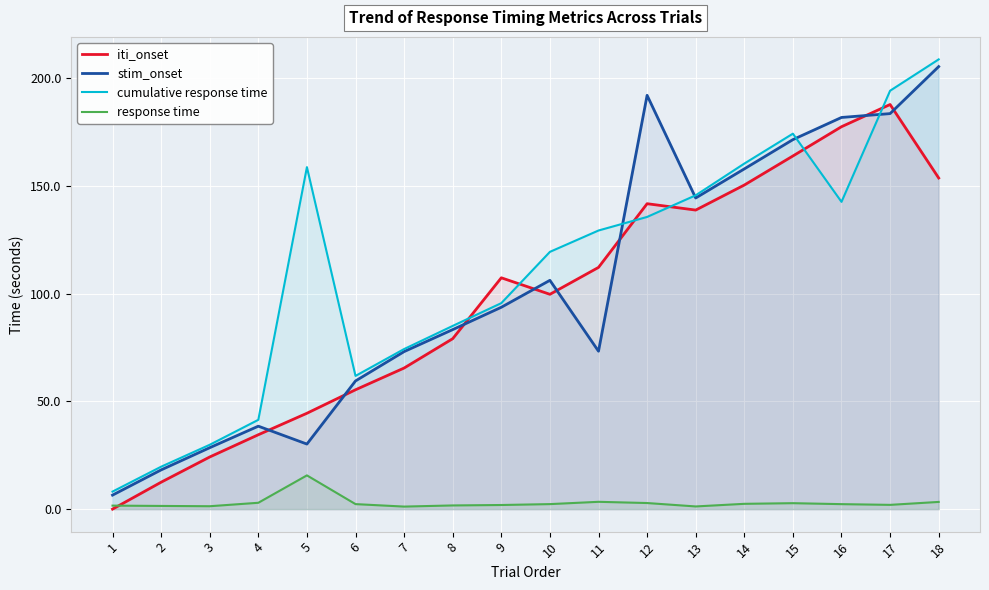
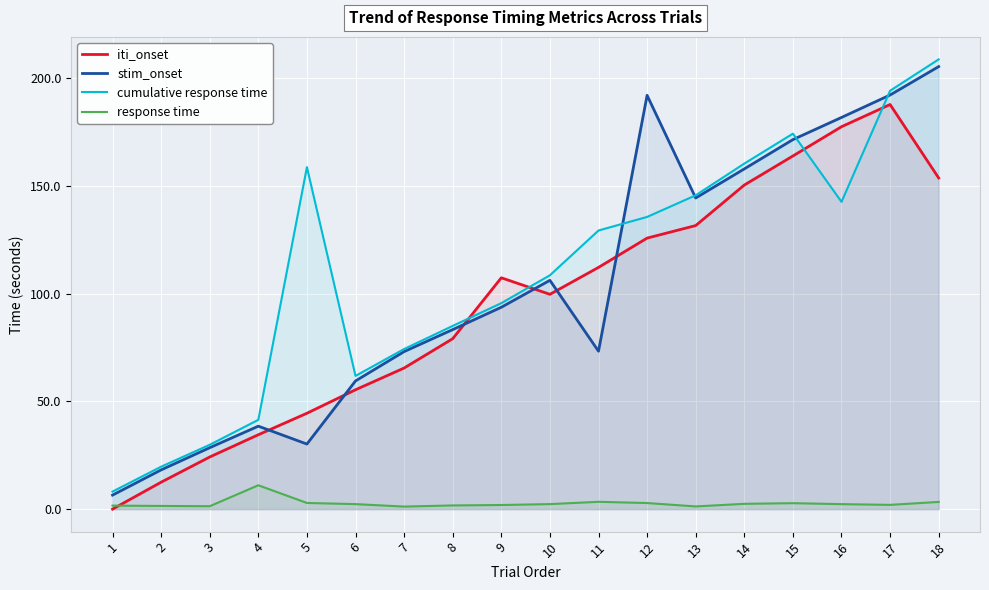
response time, 4: 3 -> 11
response time, 5: 16 -> 3
cumulative response time, 10: 119 -> 109
iti_onset, 12: 142 -> 126
iti_onset, 13: 139 -> 132
stim_onset, 17: 184 -> 192
